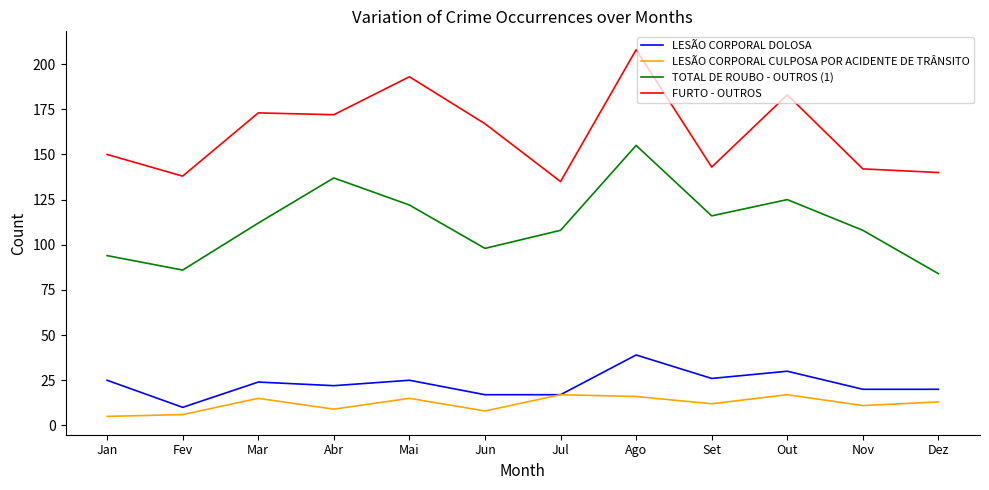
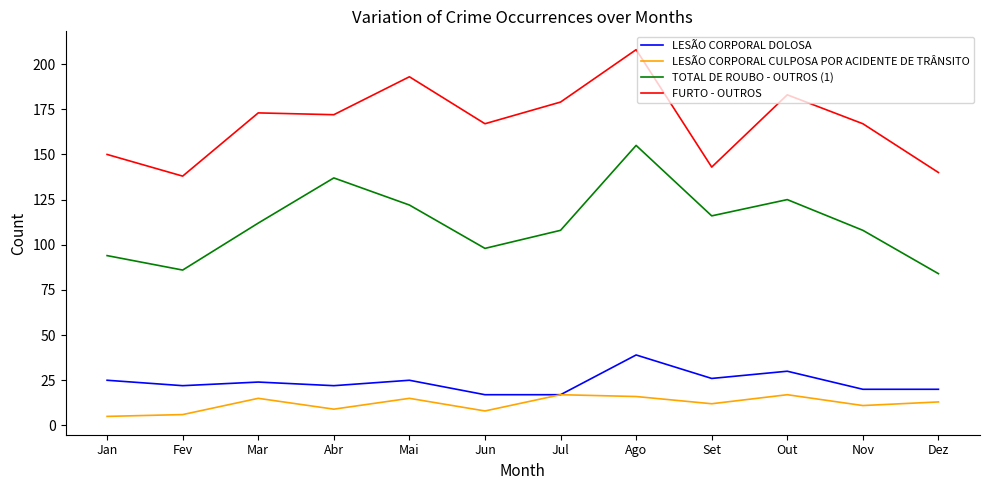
LESÃO CORPORAL DOLOSA, Fev: 10 -> 22
FURTO - OUTROS, Jul: 135 -> 179
FURTO - OUTROS, Nov: 142 -> 167
